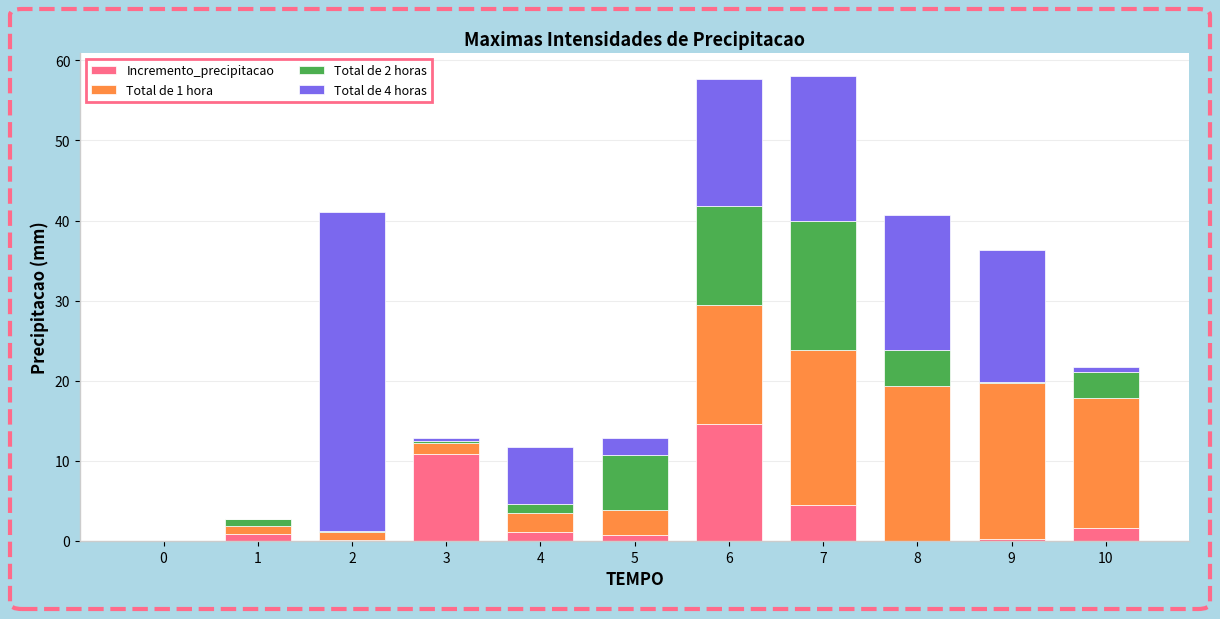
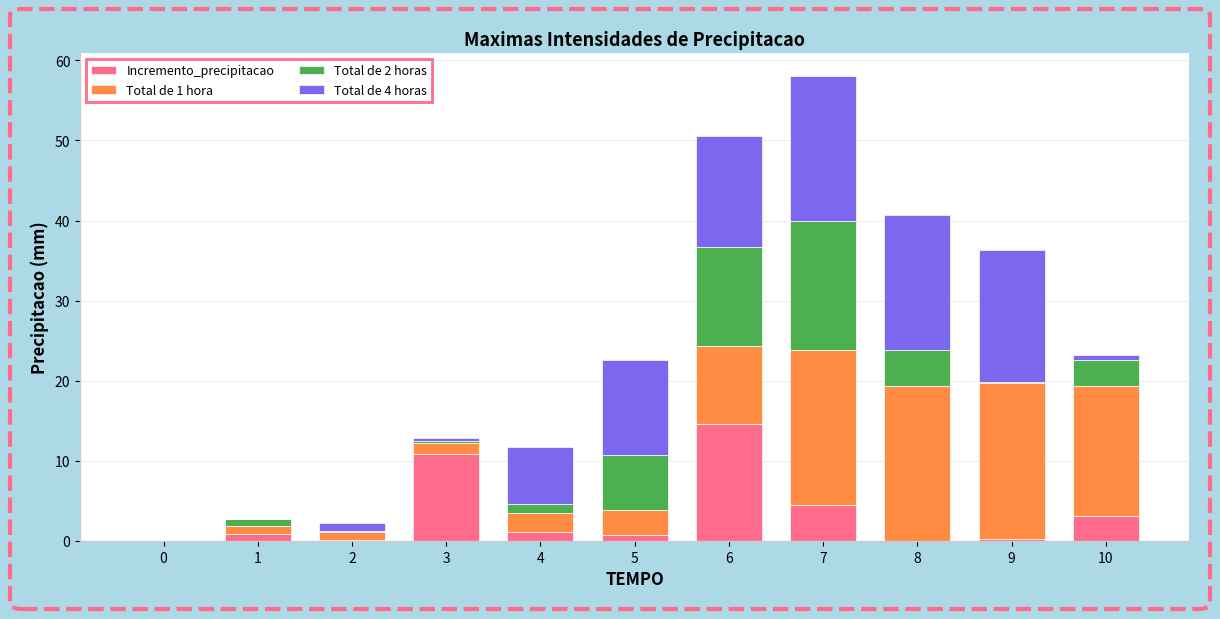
Total de 4 horas, 2: 40 -> 1
Total de 4 horas, 5: 2 -> 12
Total de 1 hora, 6: 15 -> 10
Total de 4 horas, 6: 16 -> 14
Incremento_precipitacao, 10: 2 -> 3
